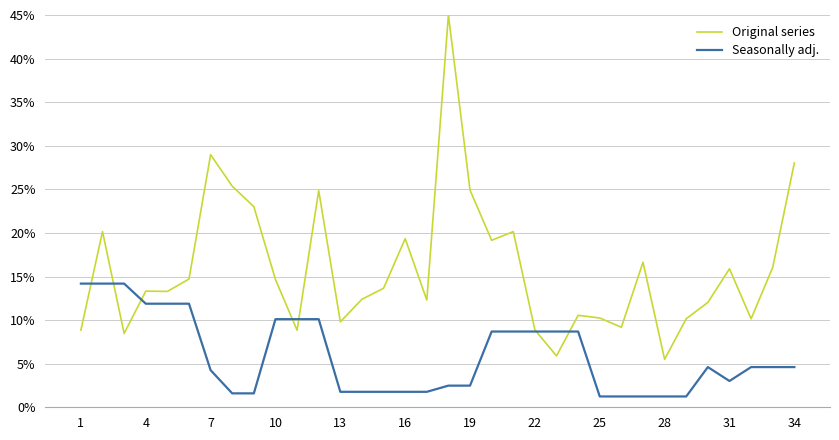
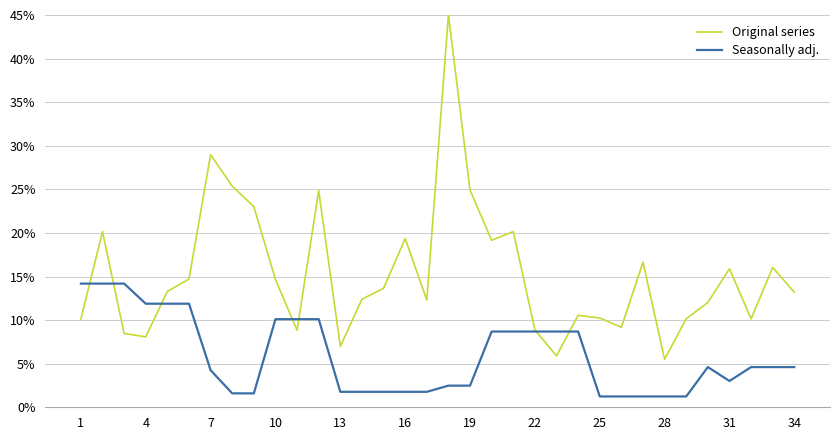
Original series, 1: 9% -> 10%
Original series, 4: 13% -> 8%
Original series, 13: 10% -> 7%
Original series, 34: 28% -> 13%
